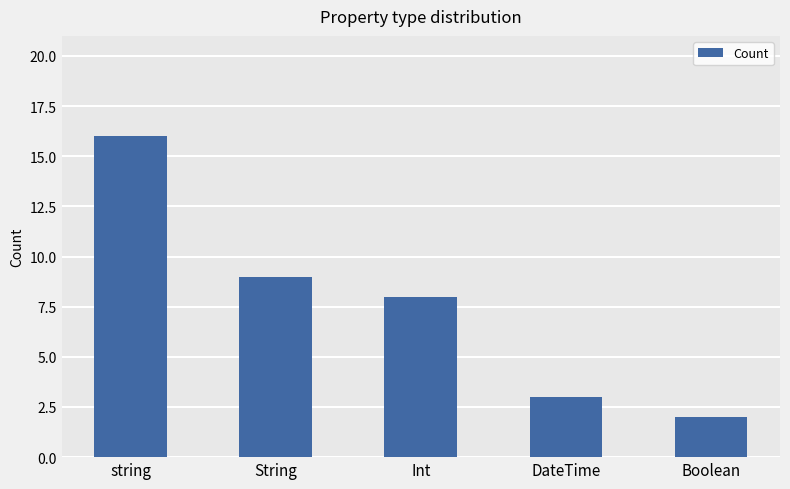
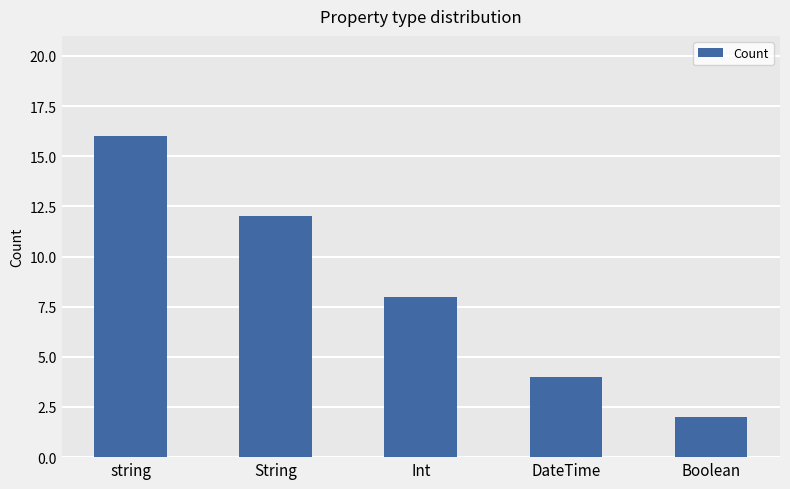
String: 9 -> 12
DateTime: 3 -> 4
